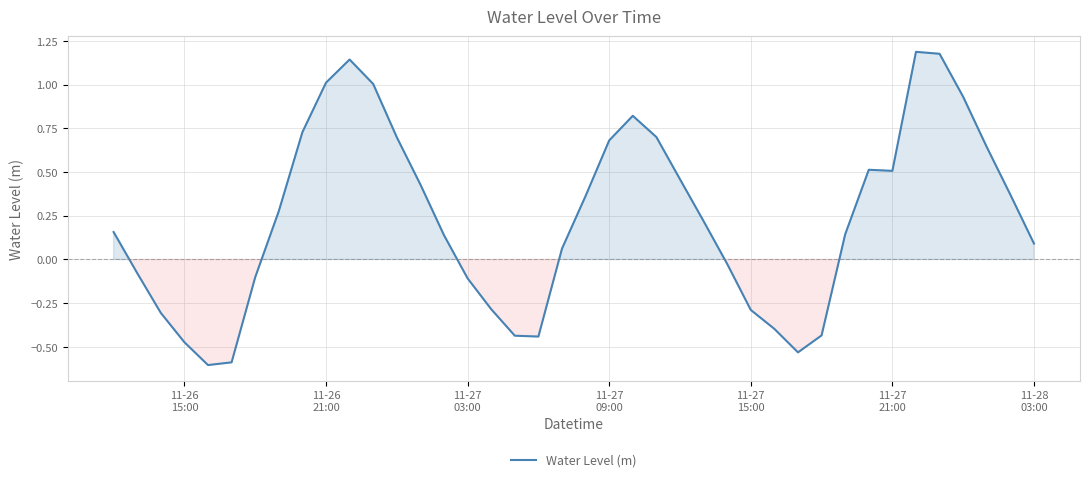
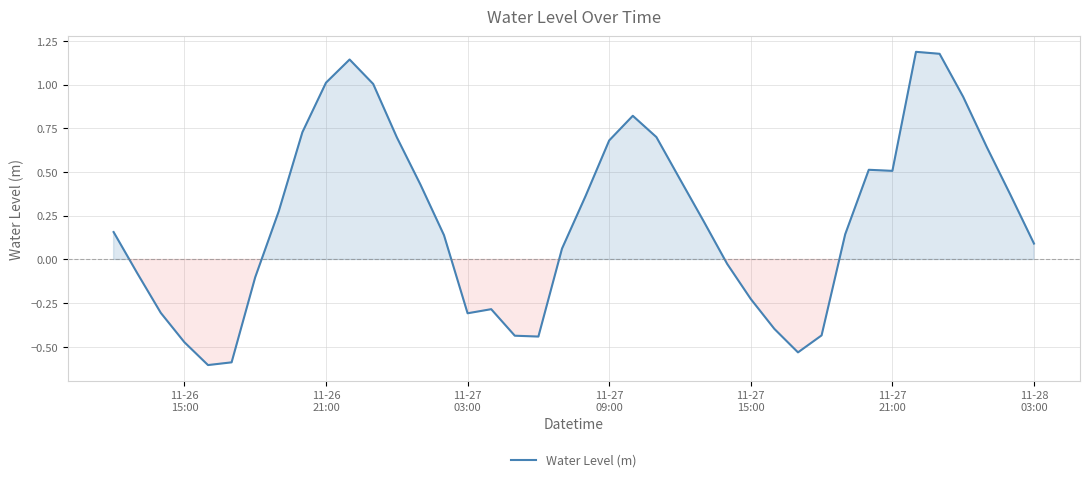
11-27 03:00: -0.11 -> -0.31
11-27 15:00: -0.29 -> -0.23
